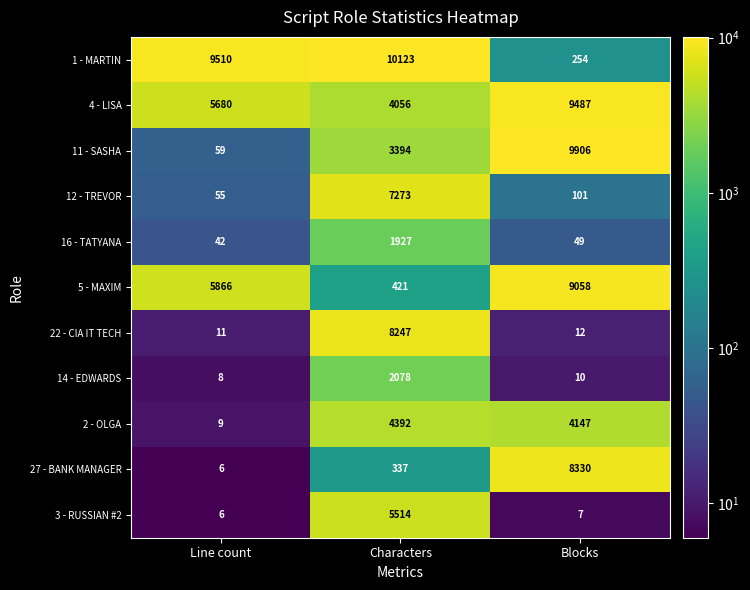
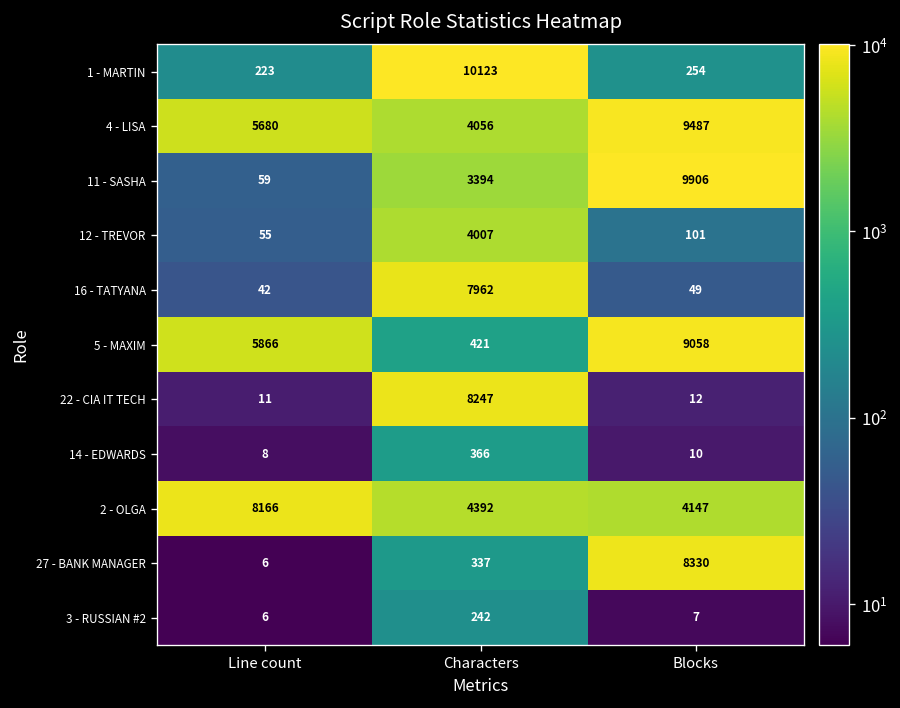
1 - MARTIN, Line count: 9510 -> 223
12 - TREVOR, Characters: 7273 -> 4007
16 - TATYANA, Characters: 1927 -> 7962
14 - EDWARDS, Characters: 2078 -> 366
2 - OLGA, Line count: 9 -> 8166
3 - RUSSIAN #2, Characters: 5514 -> 242
